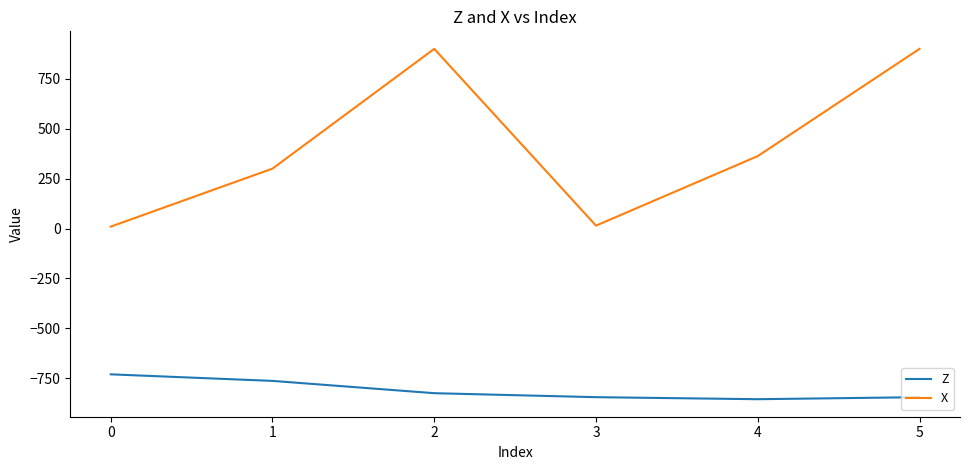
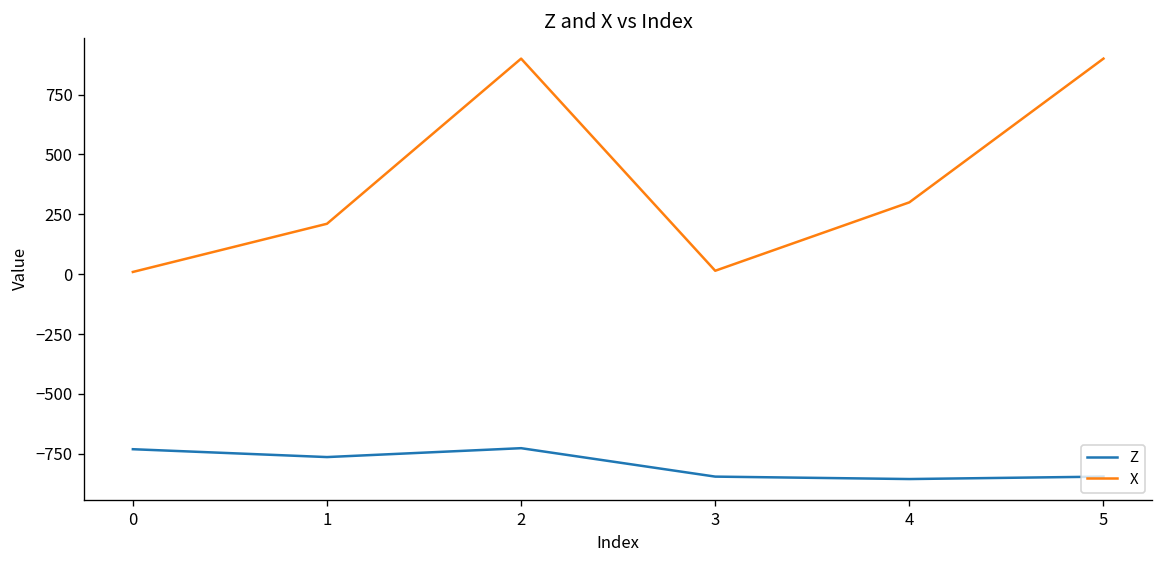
X, 1: 300 -> 210
Z, 2: -830 -> -730
X, 4: 360 -> 300
